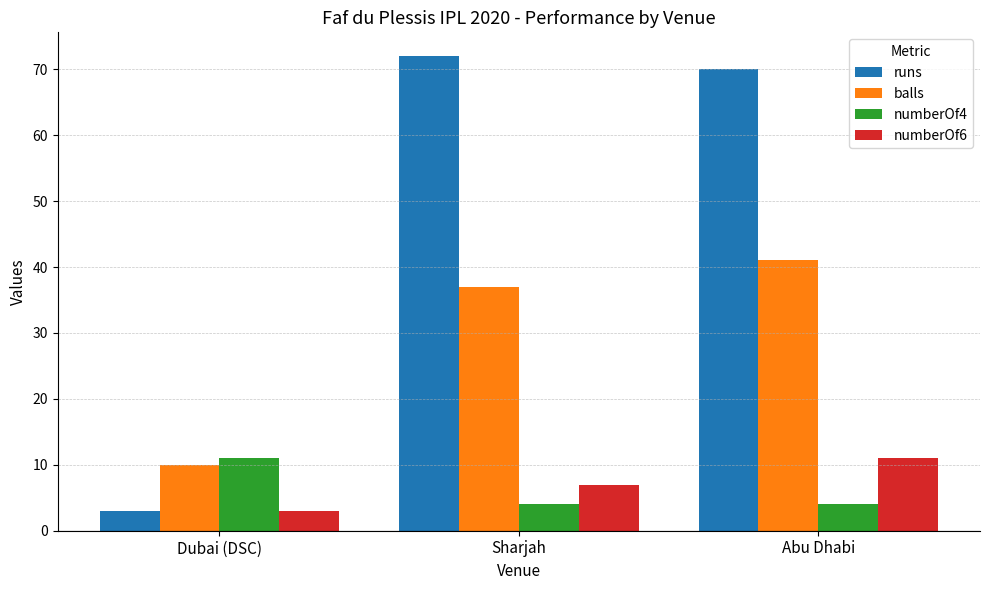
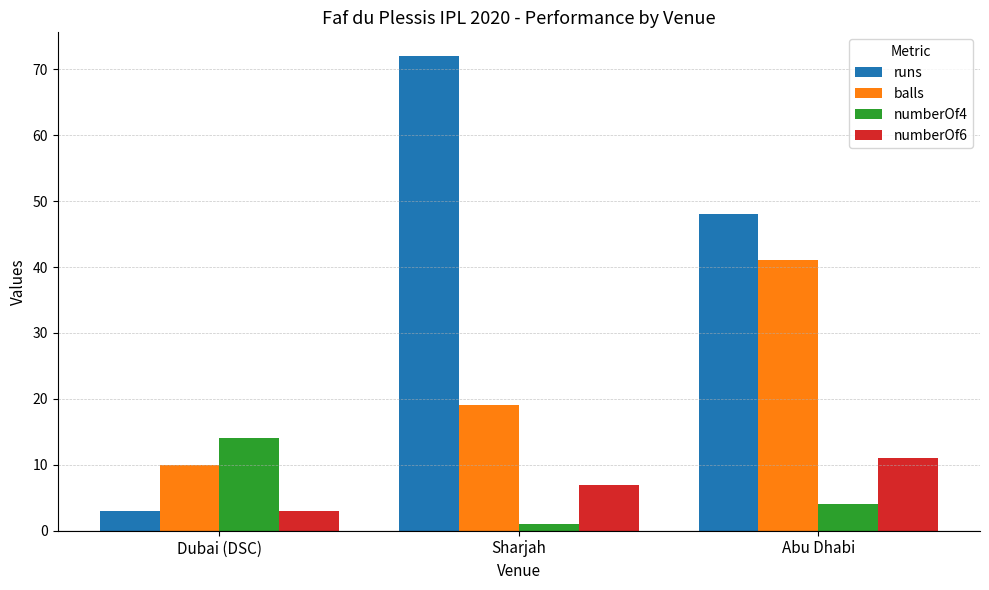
numberOf4, Dubai (DSC): 11 -> 14
balls, Sharjah: 37 -> 19
numberOf4, Sharjah: 4 -> 1
runs, Abu Dhabi: 70 -> 48
